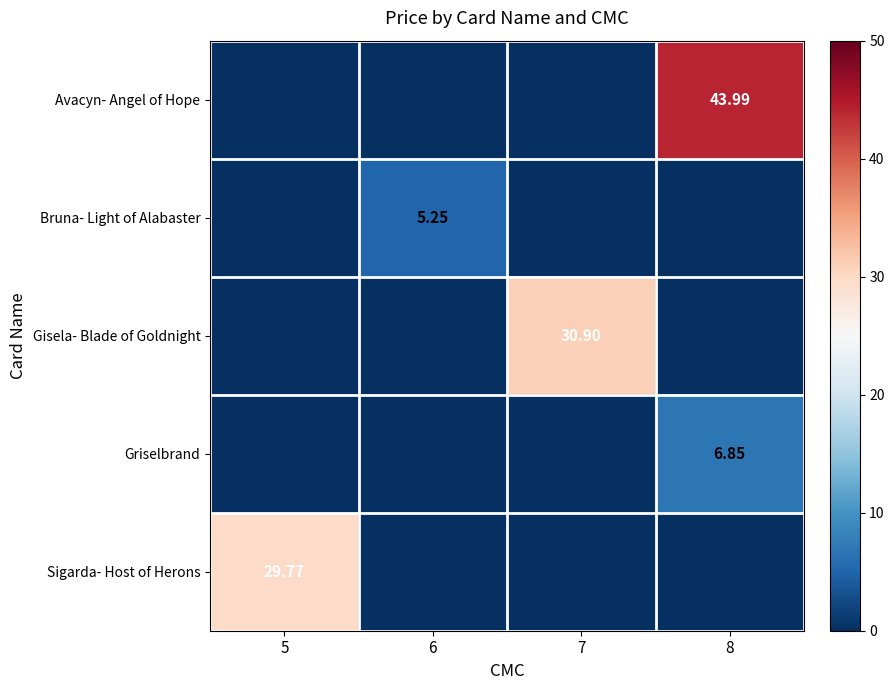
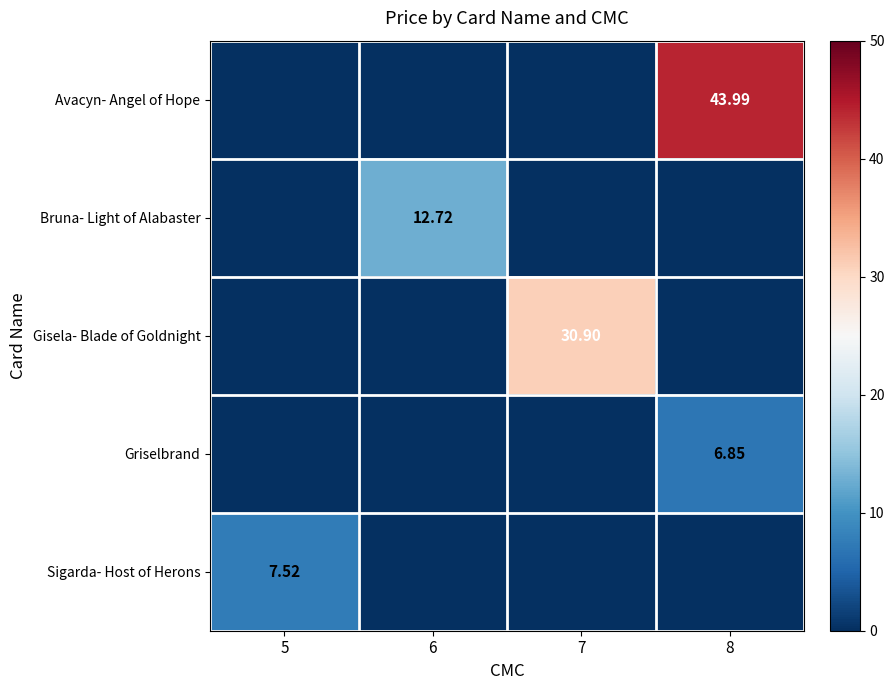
Bruna- Light of Alabaster, 6: 5.25 -> 12.72
Sigarda- Host of Herons, 5: 29.77 -> 7.52
